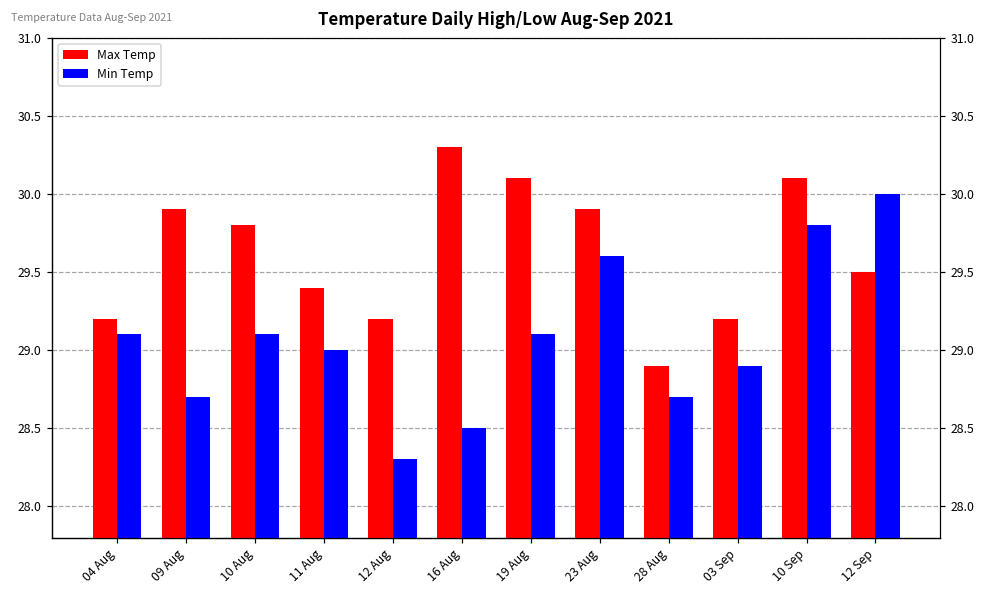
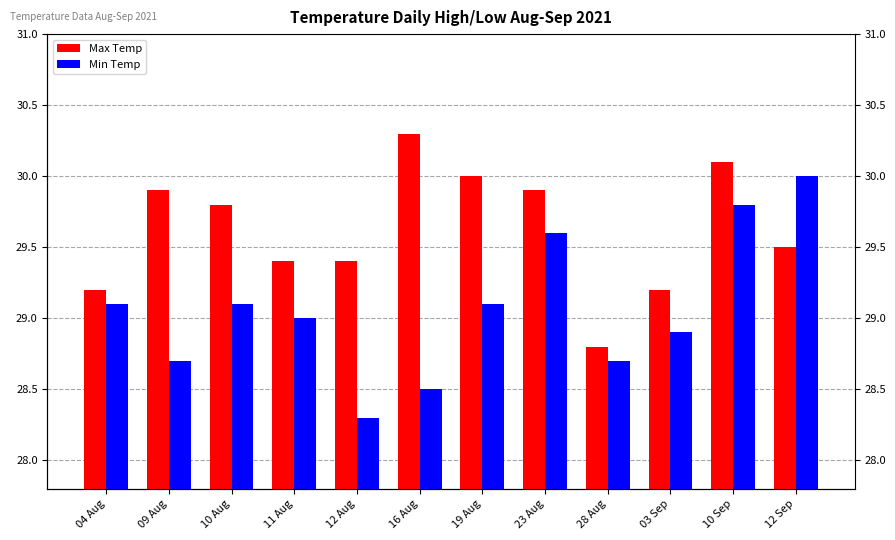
Max Temp, 12 Aug: 29.2 -> 29.4
Max Temp, 19 Aug: 30.1 -> 30.0
Max Temp, 28 Aug: 28.9 -> 28.8
